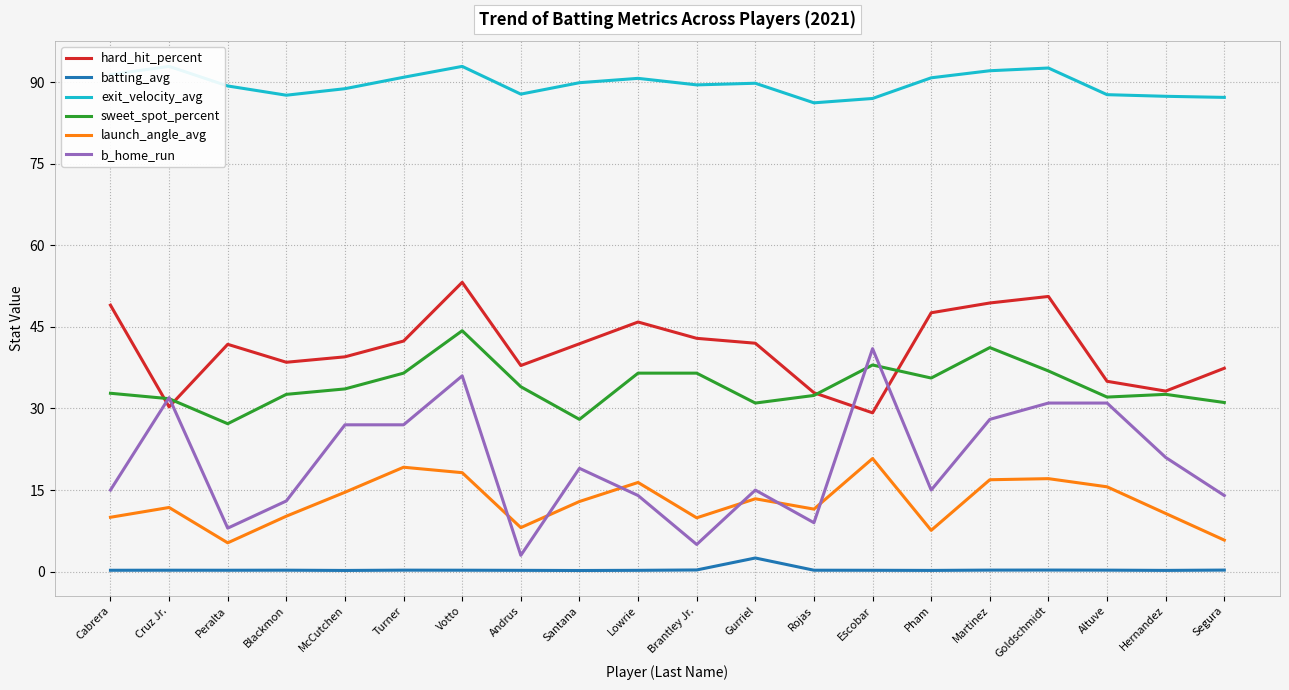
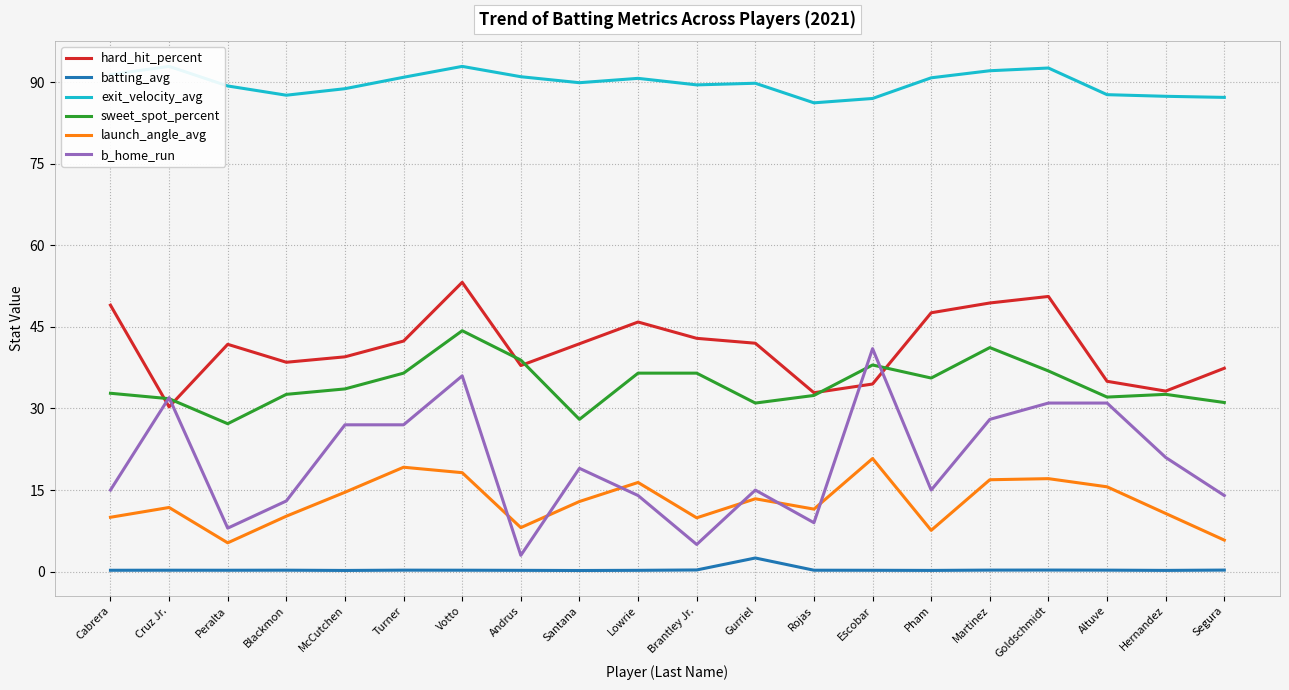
exit_velocity_avg, Andrus: 88 -> 91
sweet_spot_percent, Andrus: 34 -> 39
hard_hit_percent, Escobar: 29 -> 35
